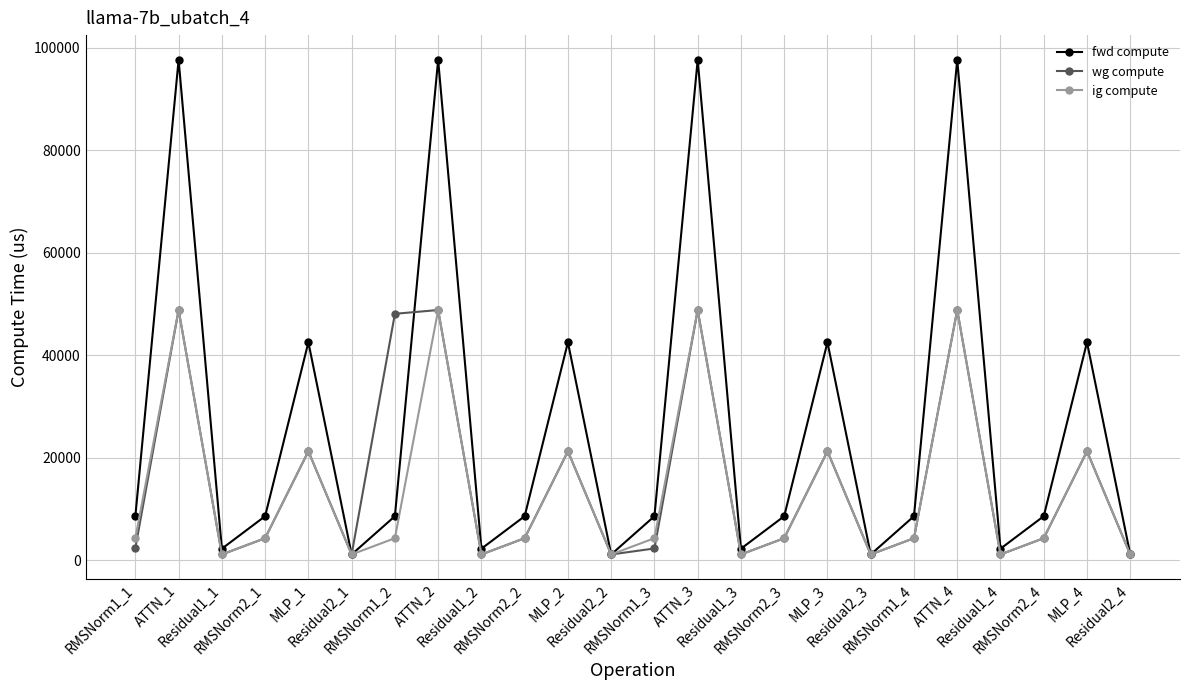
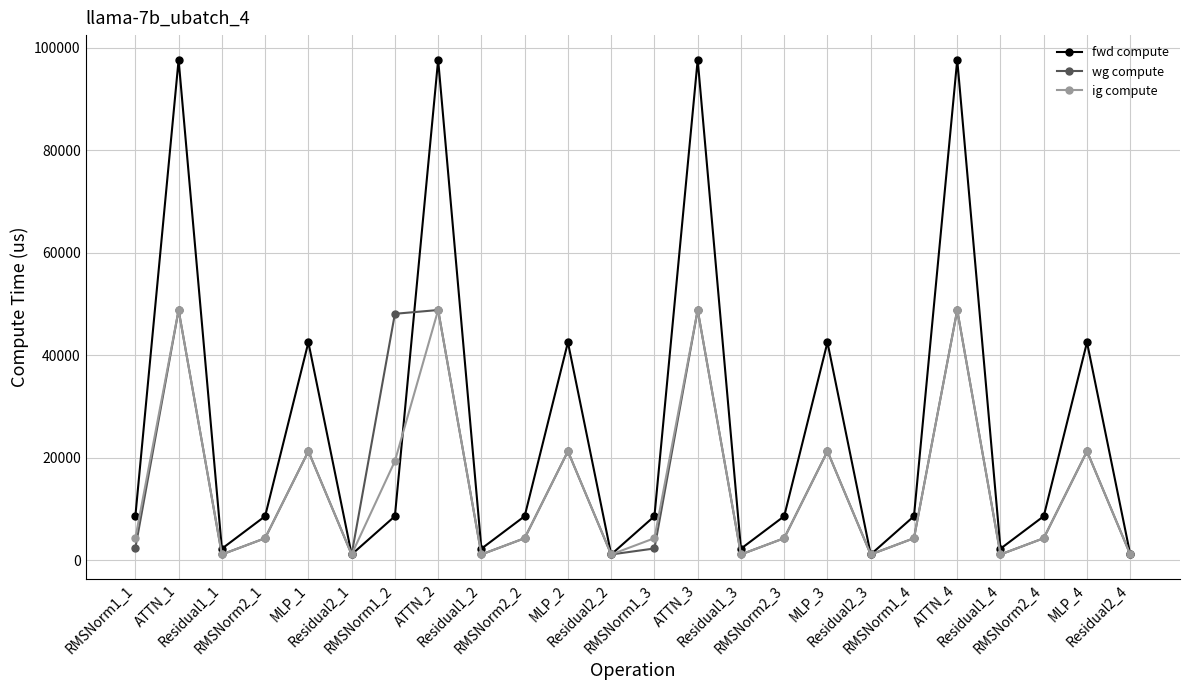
ig compute, RMSNorm1_2: 4000 -> 19000
